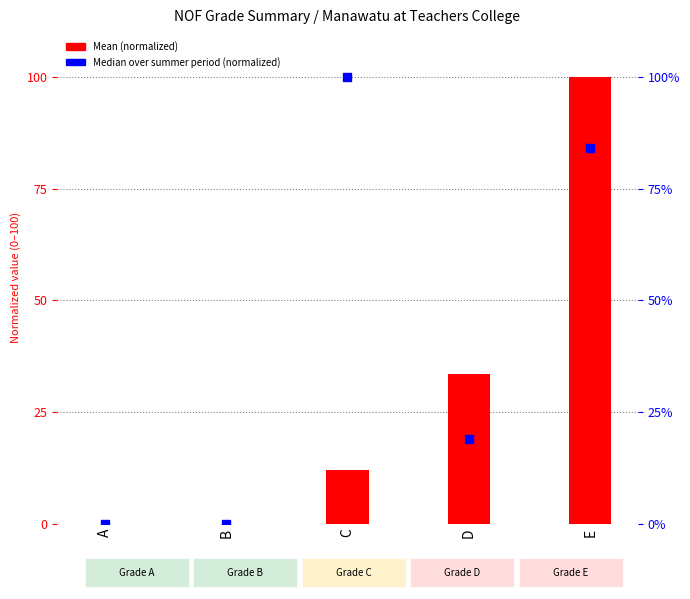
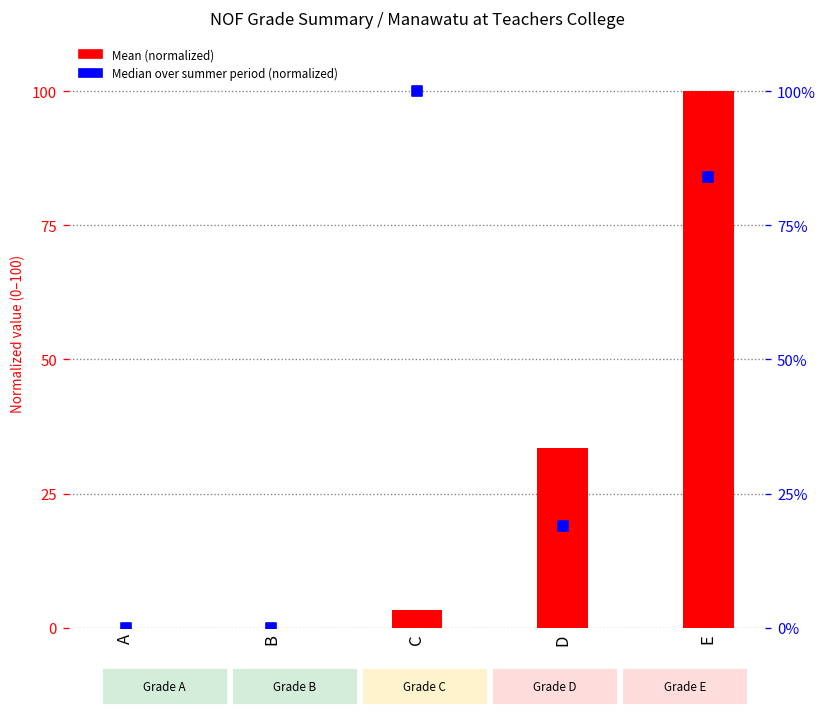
Mean (normalized), C: 12 -> 3
